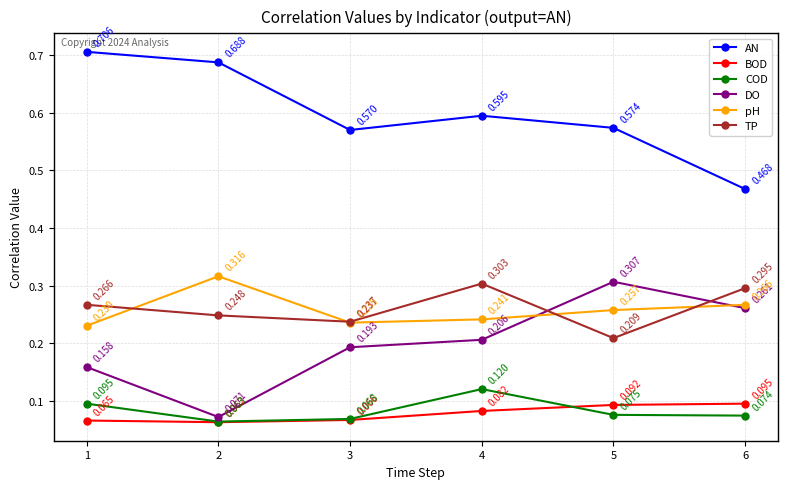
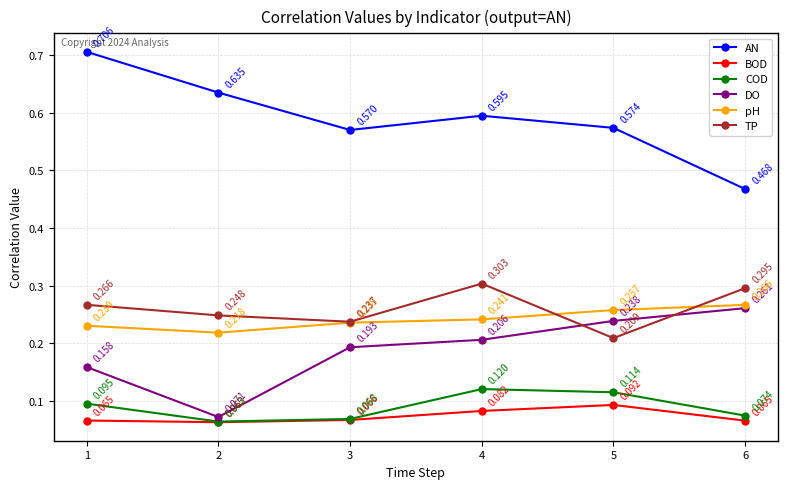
AN, 2: 0.688 -> 0.635
pH, 2: 0.316 -> 0.218
COD, 5: 0.075 -> 0.114
DO, 5: 0.307 -> 0.238
BOD, 6: 0.095 -> 0.065
